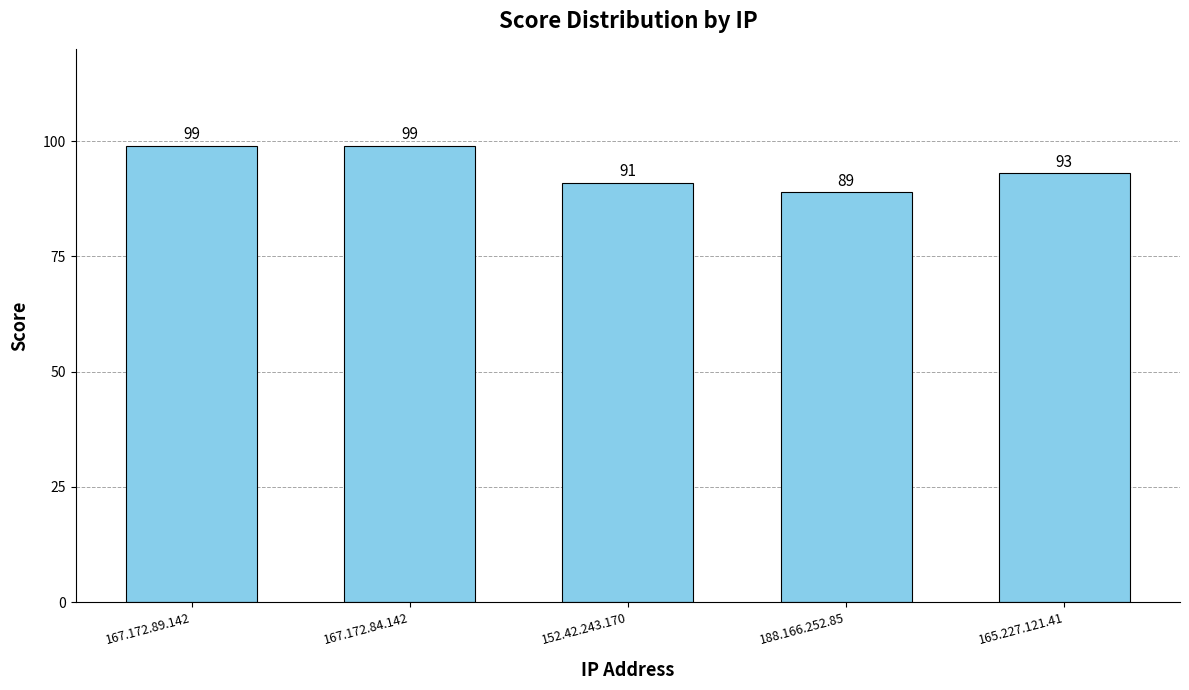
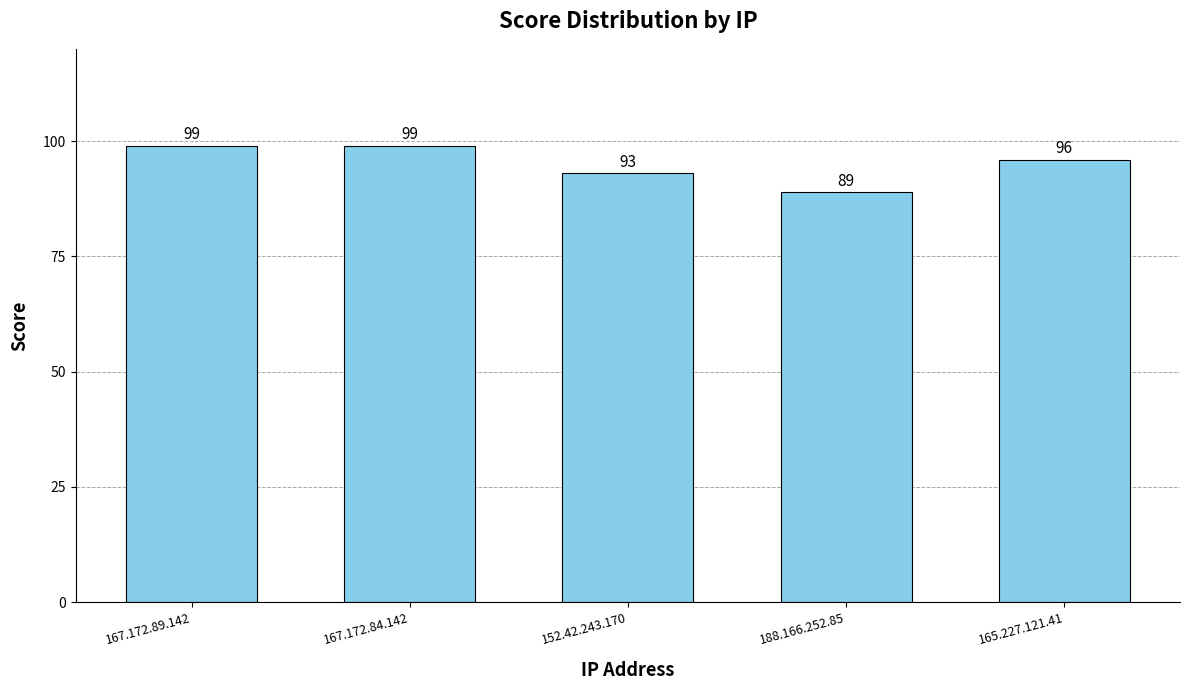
152.42.243.170: 91 -> 93
165.227.121.41: 93 -> 96
